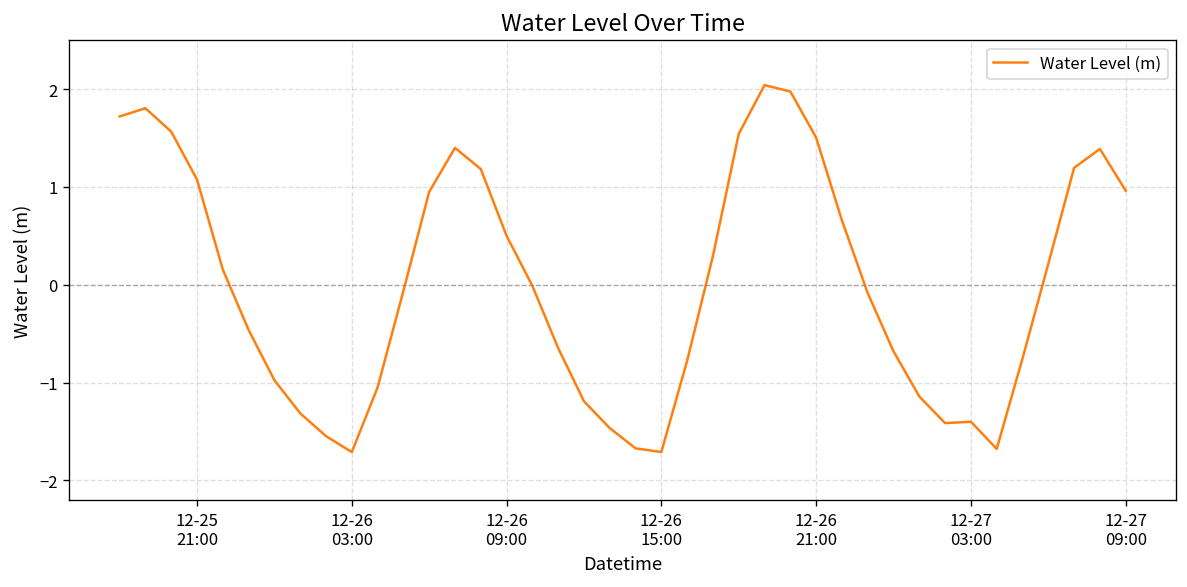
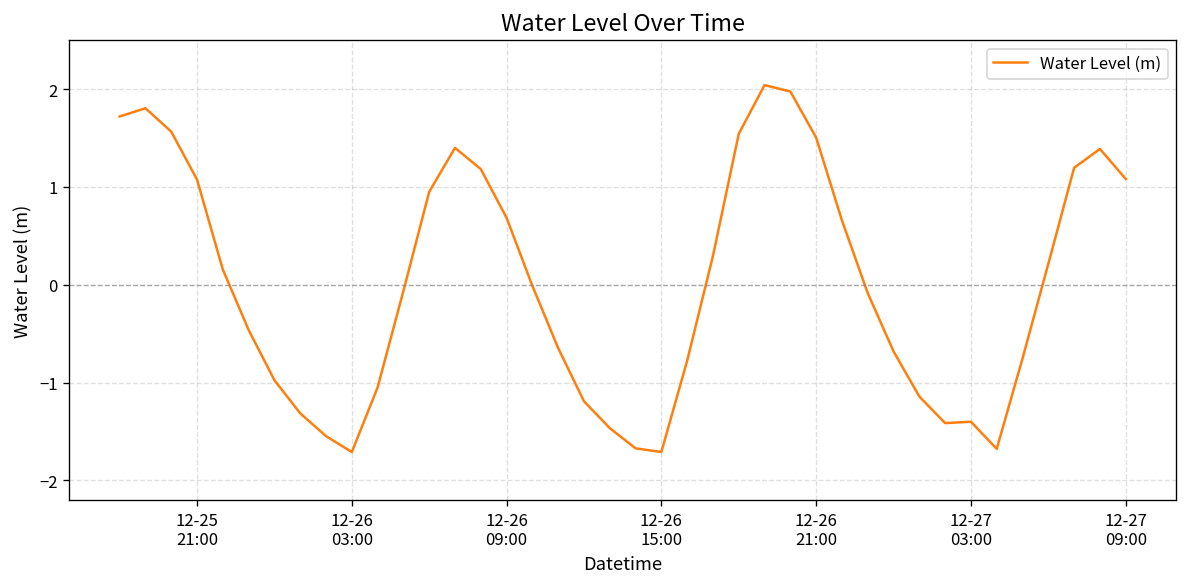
12-26 09:00: 0.5 -> 0.7
12-27 09:00: 1.0 -> 1.1
